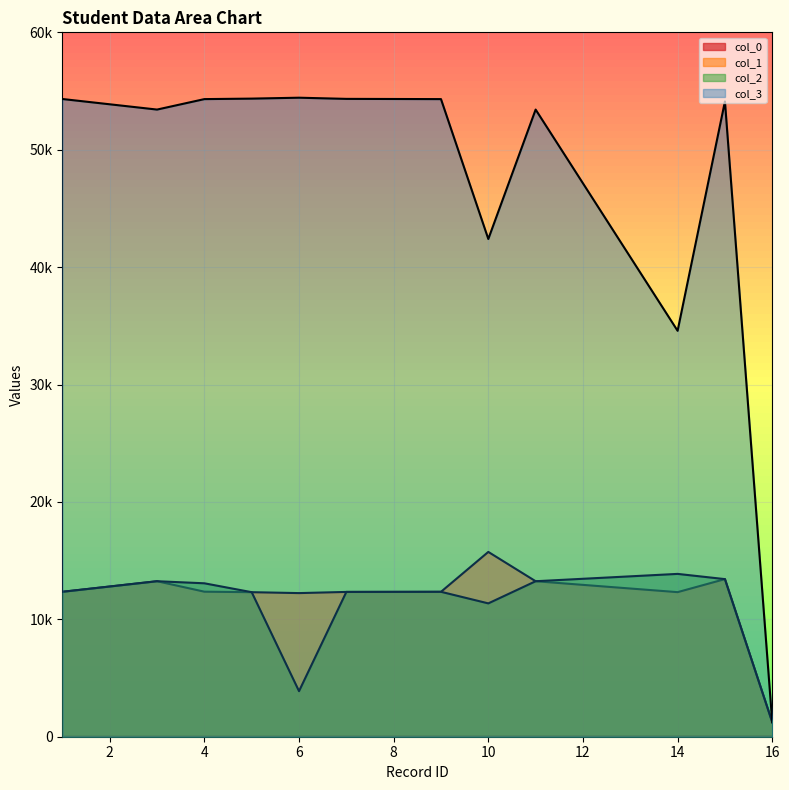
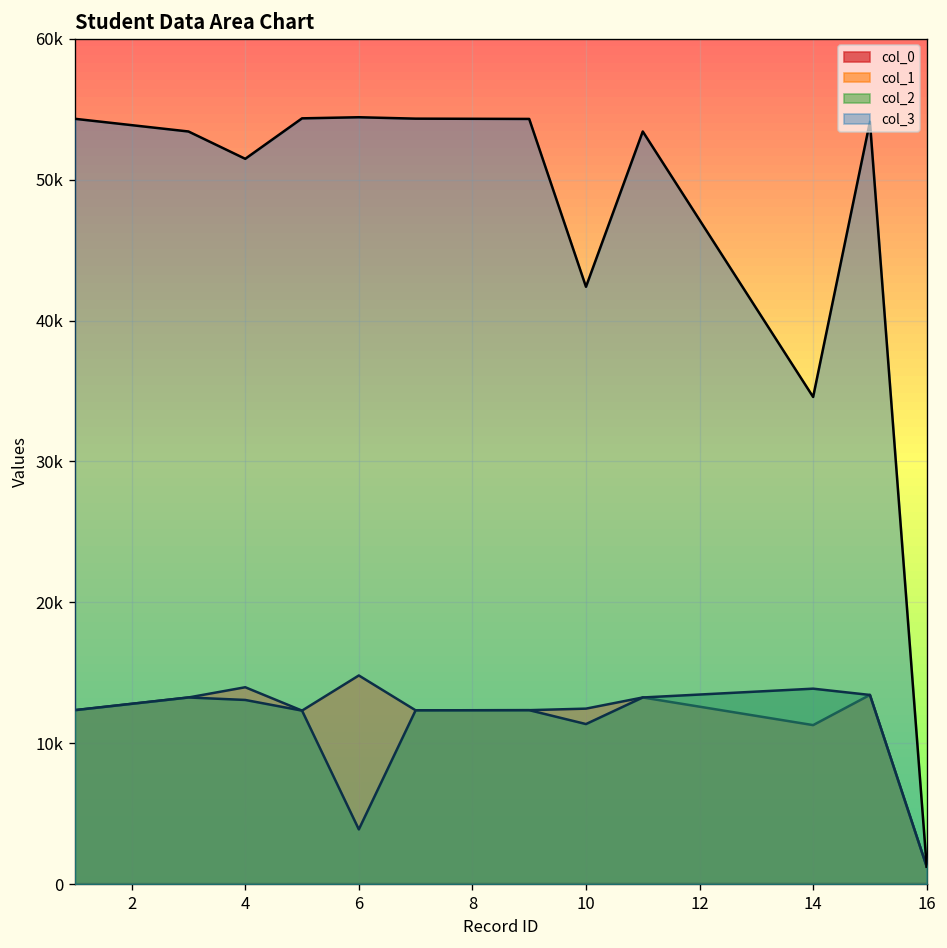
col_1, 4: 12400 -> 14000
col_3, 4: 54300 -> 51500
col_1, 6: 12200 -> 14800
col_1, 10: 15700 -> 12500
col_1, 14: 12300 -> 11300
